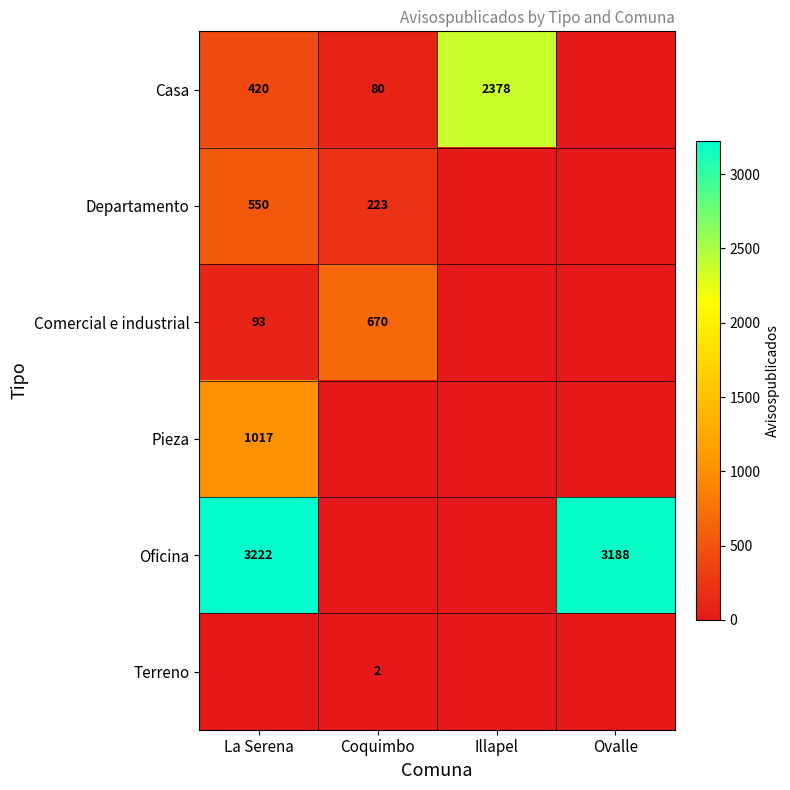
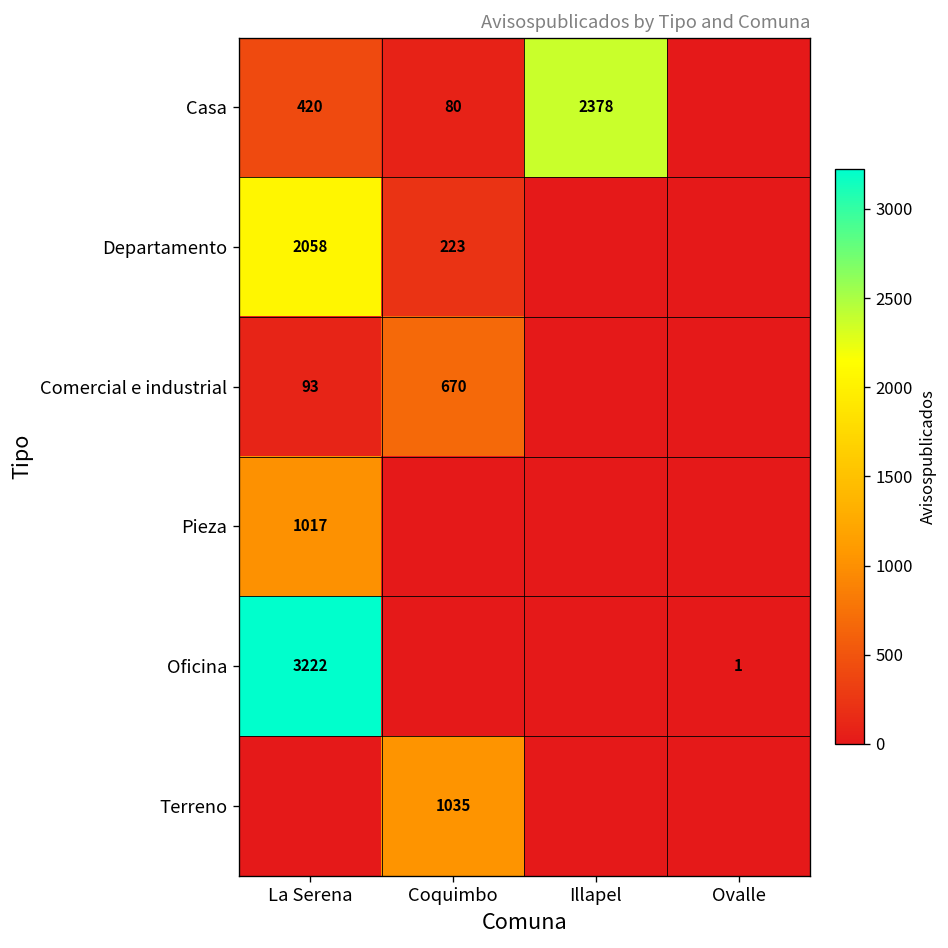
Departamento, La Serena: 550 -> 2058
Oficina, Ovalle: 3188 -> 1
Terreno, Coquimbo: 2 -> 1035
